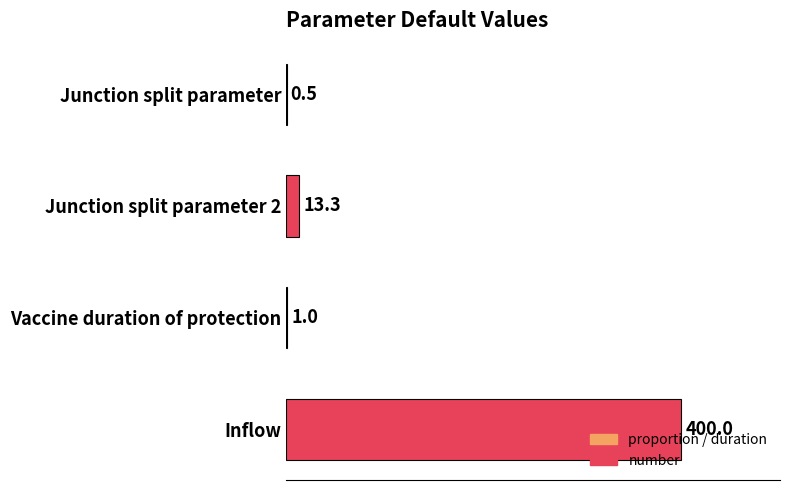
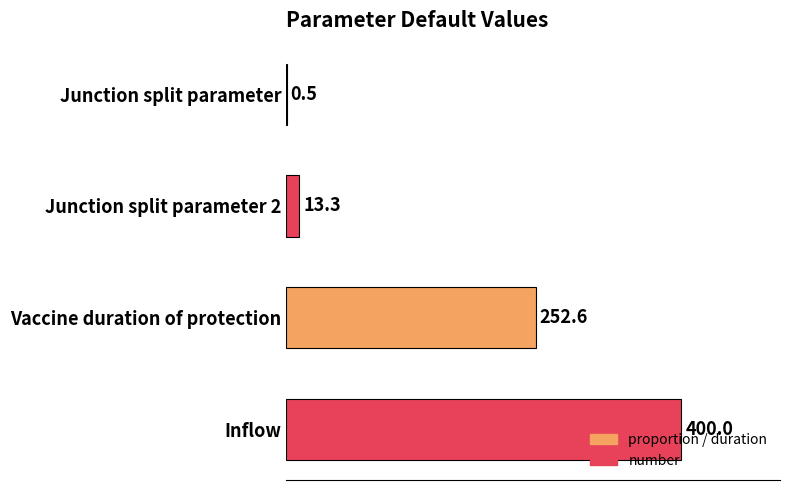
Vaccine duration of protection: 1.0 -> 252.6
